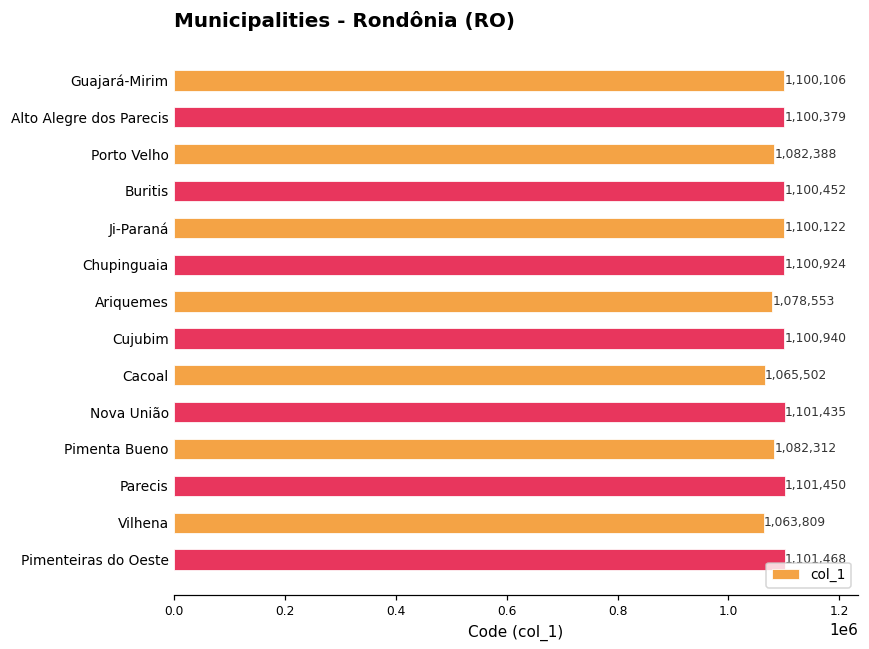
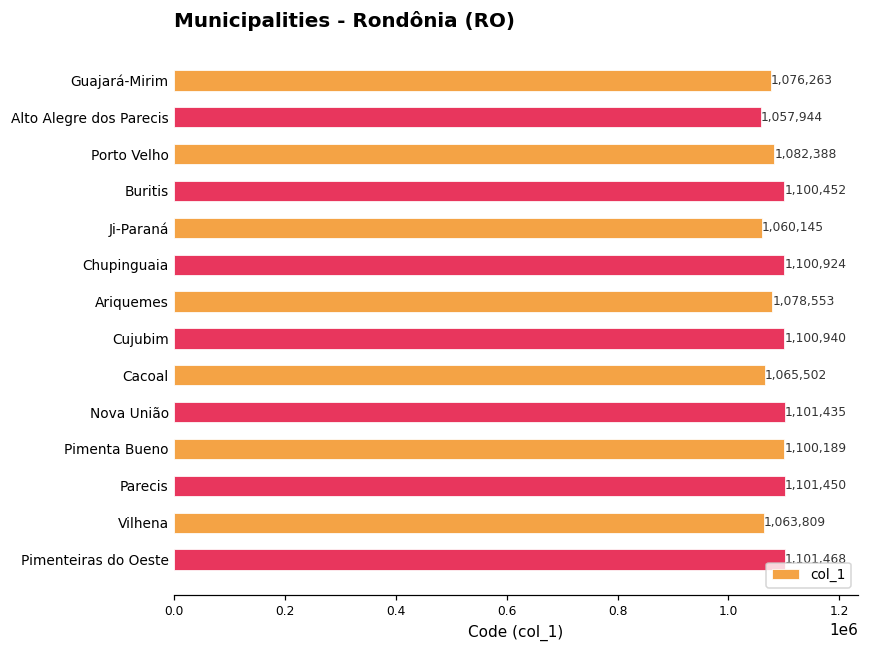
Guajará-Mirim: 1,100,106 -> 1,076,263
Alto Alegre dos Parecis: 1,100,379 -> 1,057,944
Ji-Paraná: 1,100,122 -> 1,060,145
Pimenta Bueno: 1,082,312 -> 1,100,189
